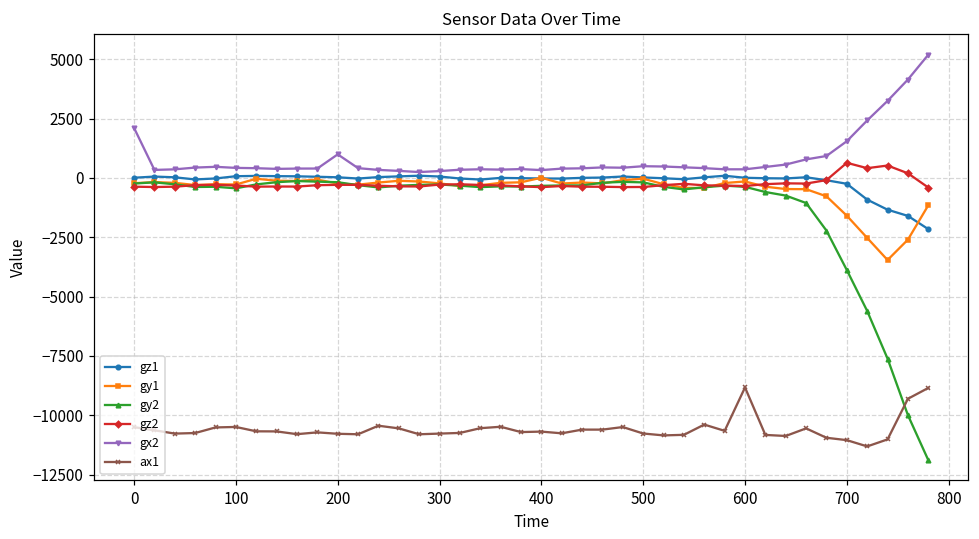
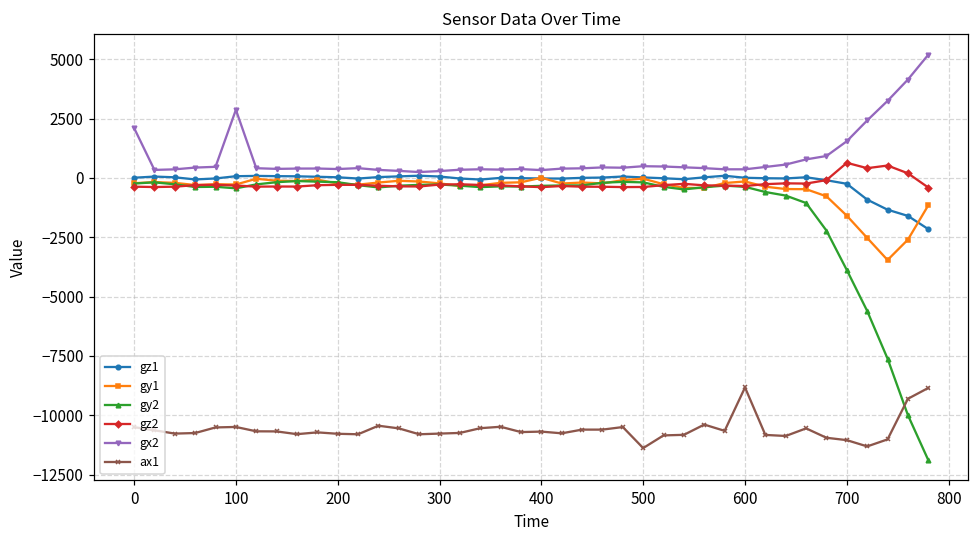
gx2, 100: 400 -> 2900
gx2, 200: 1000 -> 400
ax1, 500: -10800 -> -11400
